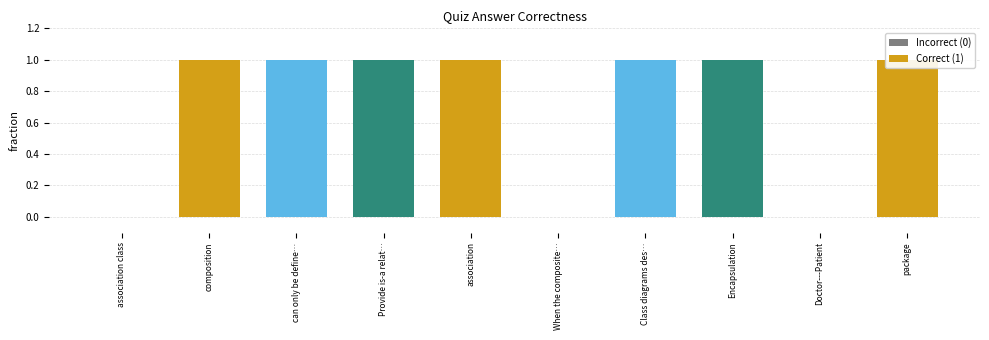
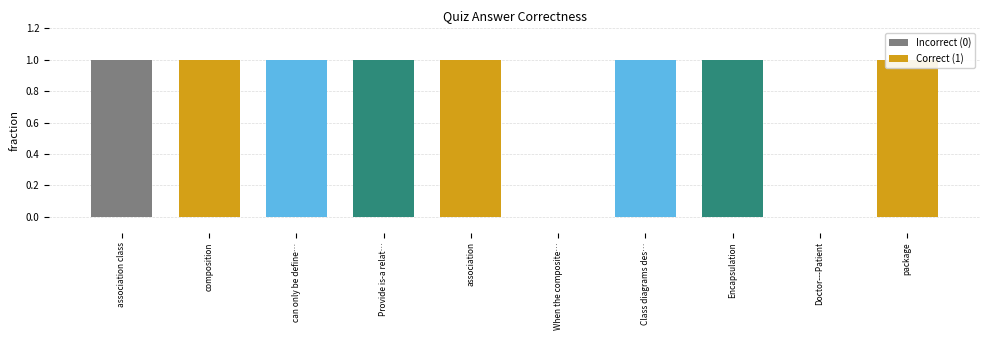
association class: 0 -> 1
